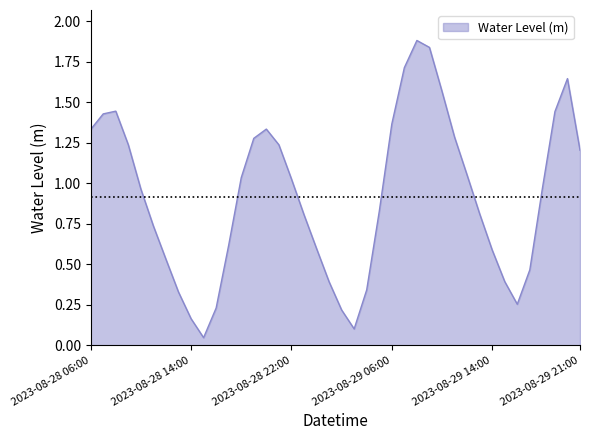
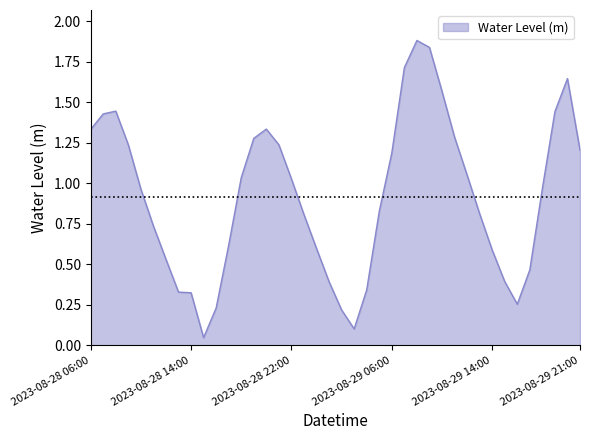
2023-08-28 14:00: 0.16 -> 0.32
2023-08-29 06:00: 1.37 -> 1.19
